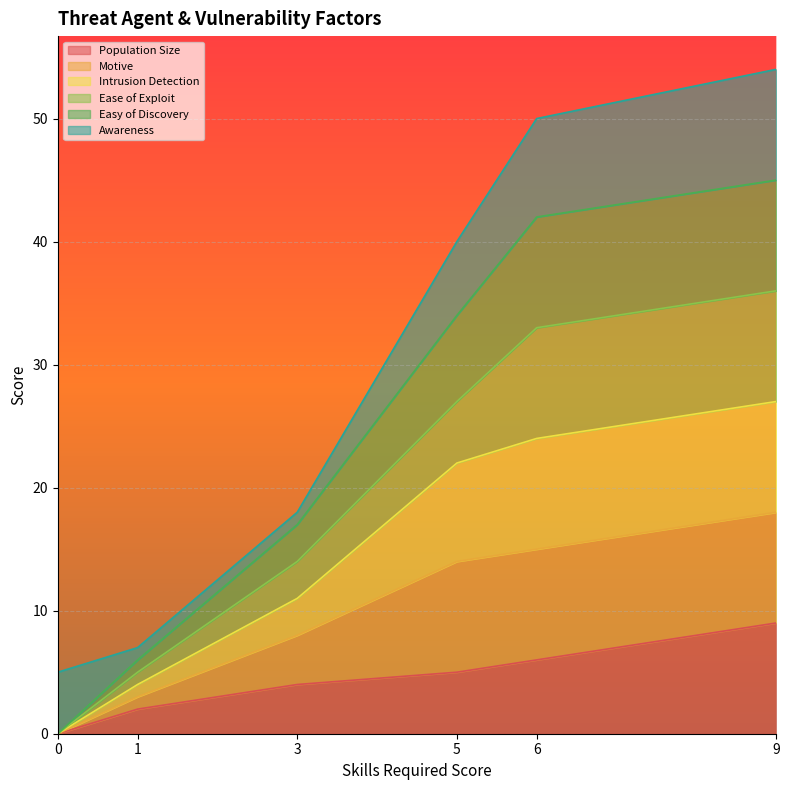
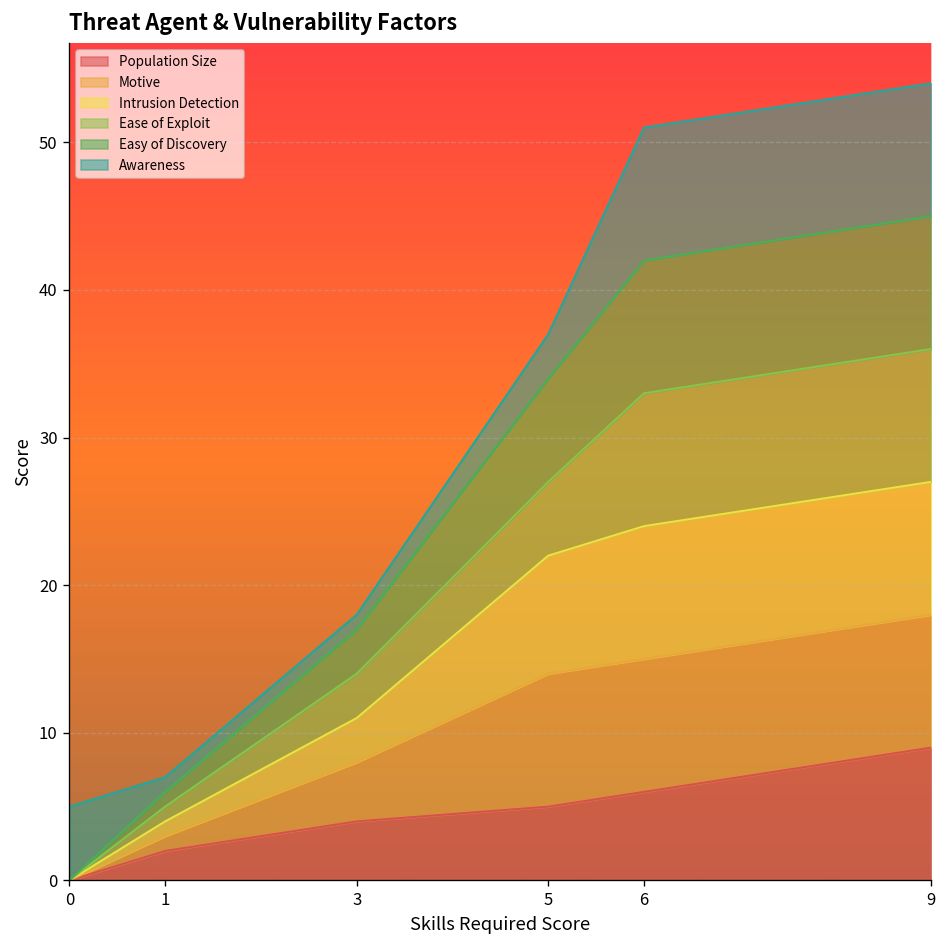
Awareness, 5: 6 -> 3
Awareness, 6: 8 -> 9
